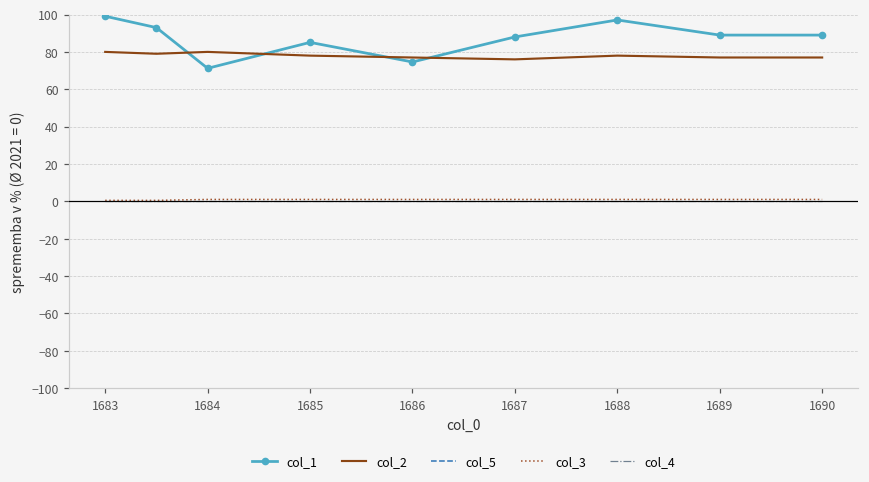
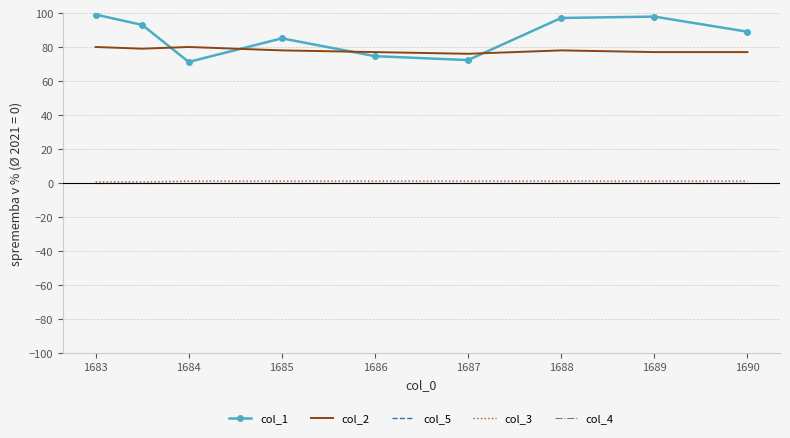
col_1, 1687: 88 -> 72
col_1, 1689: 89 -> 98
